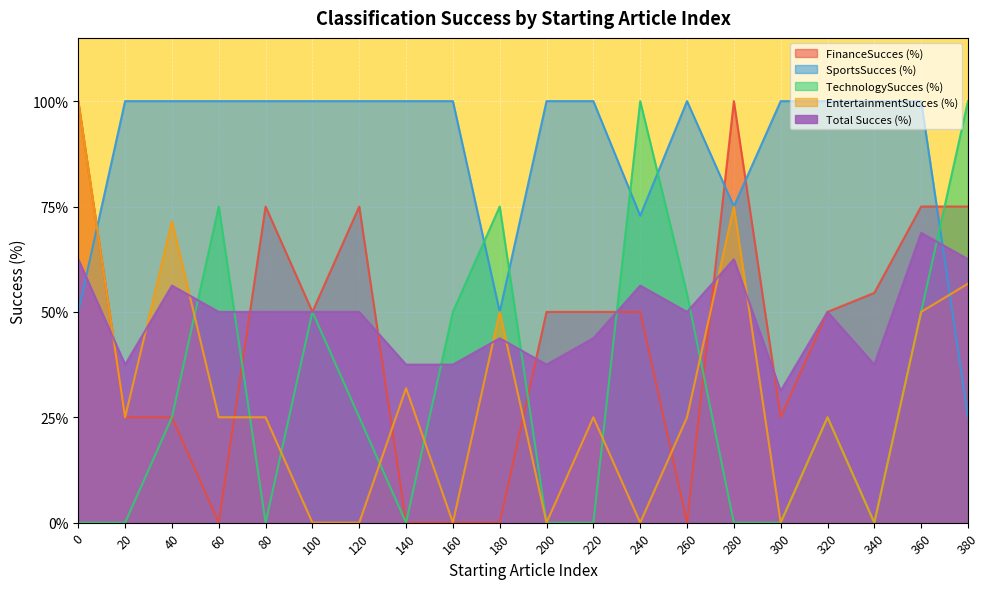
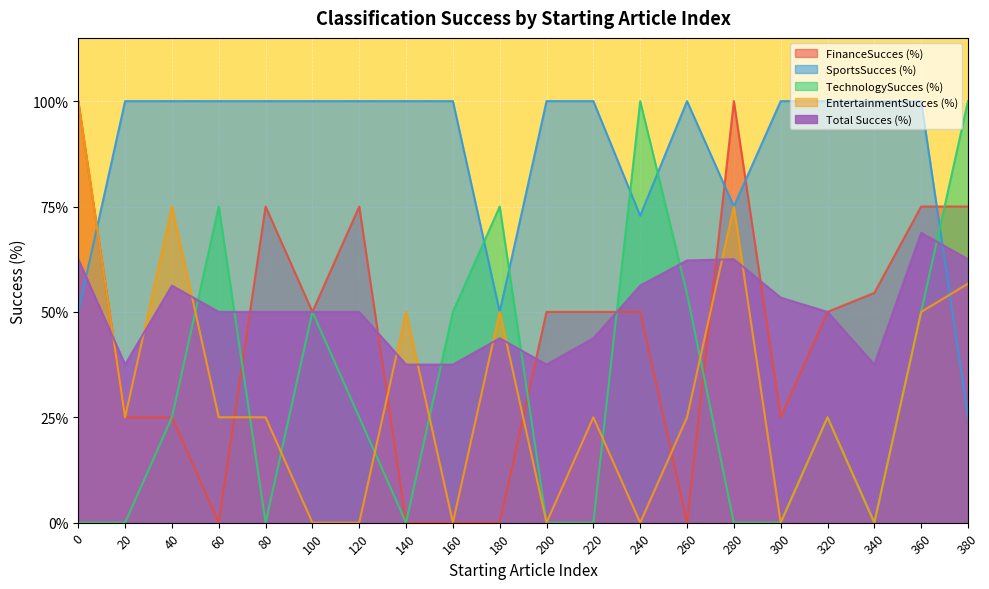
EntertainmentSucces (%), 40: 72% -> 75%
EntertainmentSucces (%), 140: 32% -> 50%
Total Succes (%), 260: 50% -> 62%
Total Succes (%), 300: 31% -> 53%
